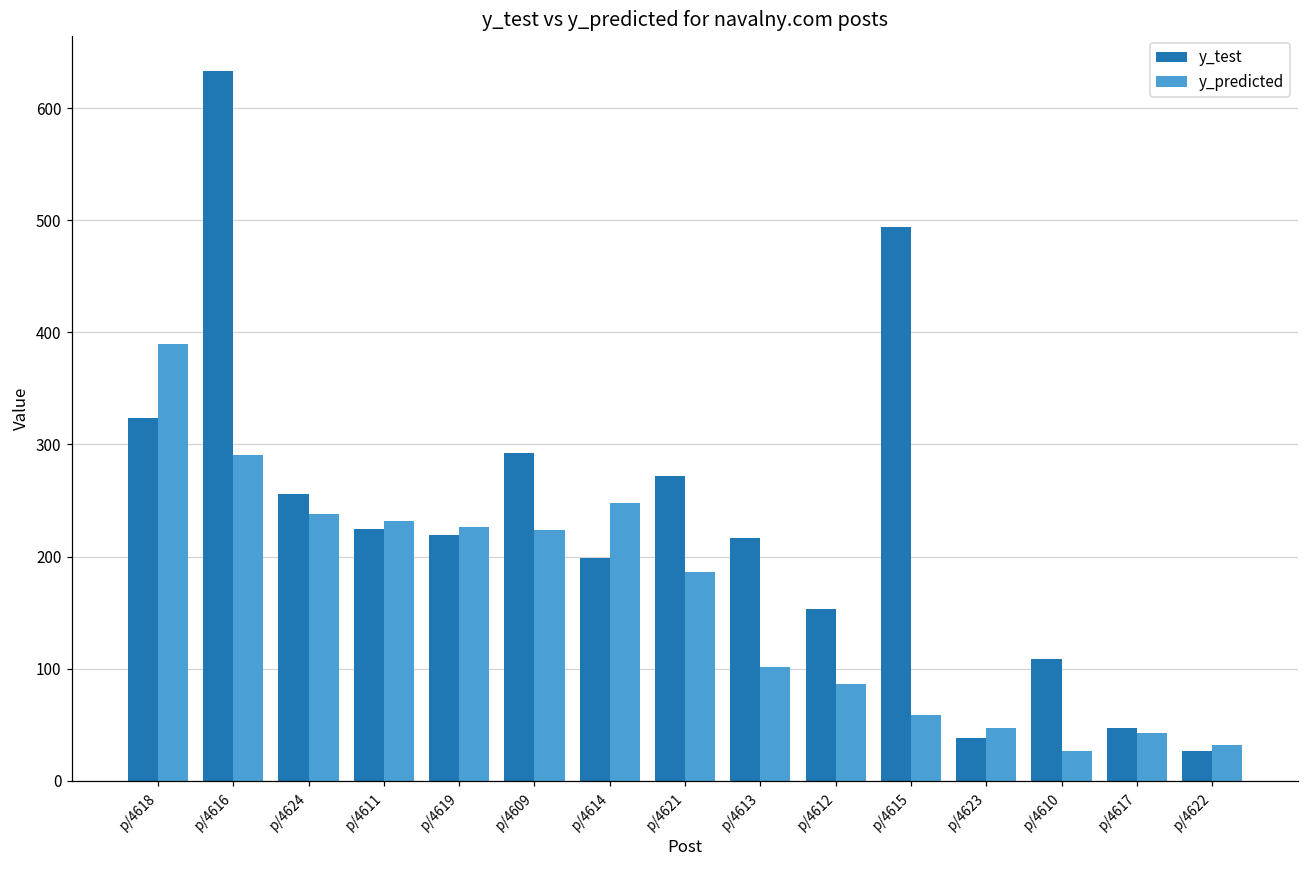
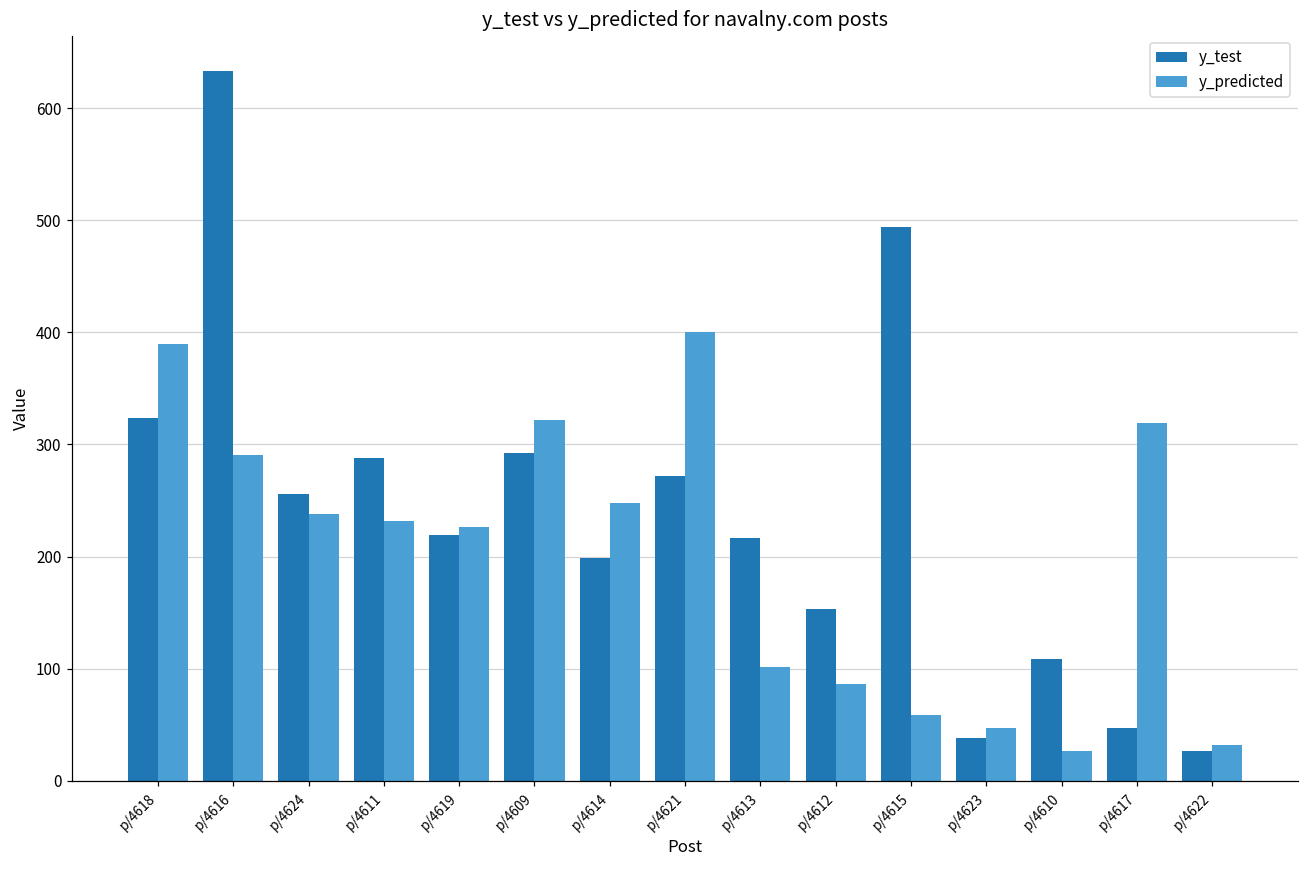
y_test, p/4611: 225 -> 288
y_predicted, p/4609: 224 -> 322
y_predicted, p/4621: 187 -> 400
y_predicted, p/4617: 43 -> 319
